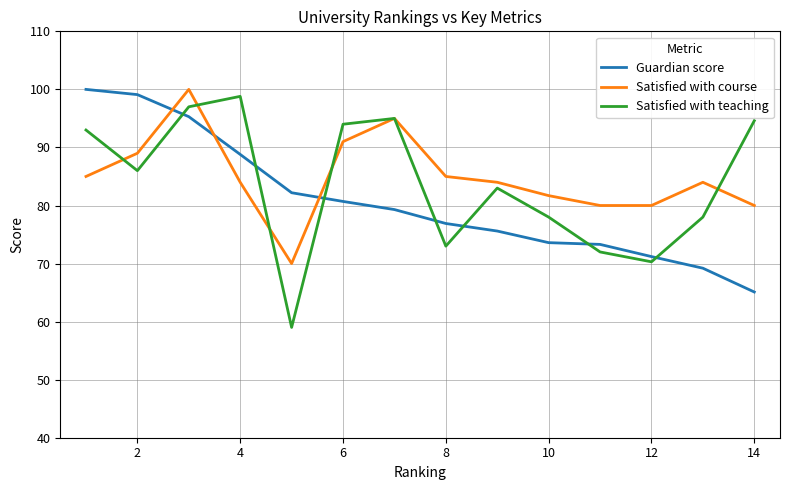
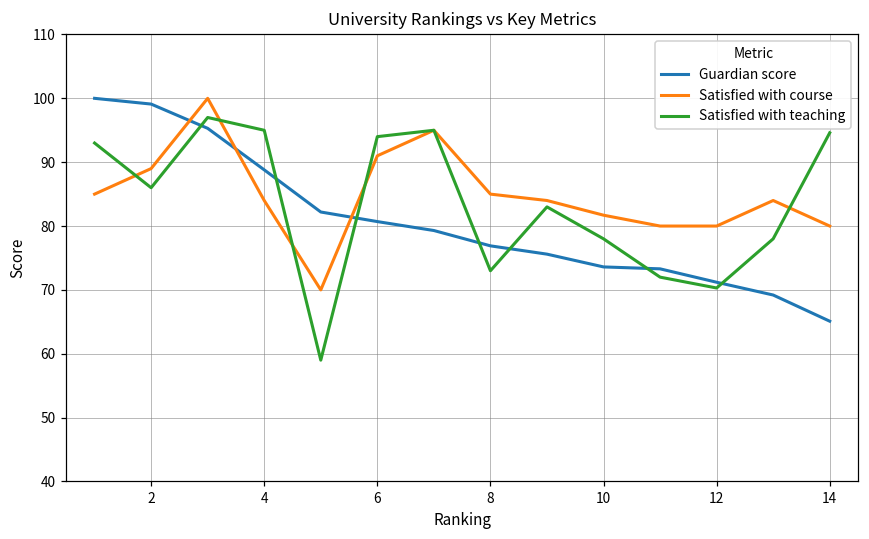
Satisfied with teaching, 4: 99 -> 95
